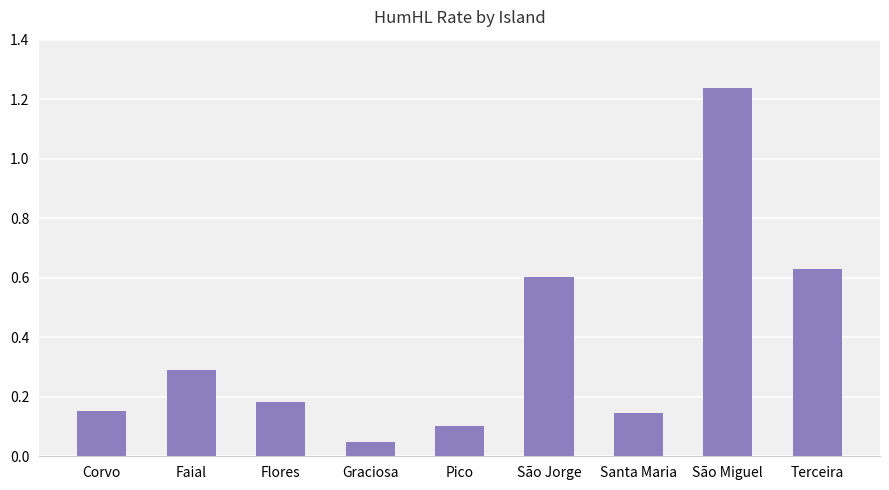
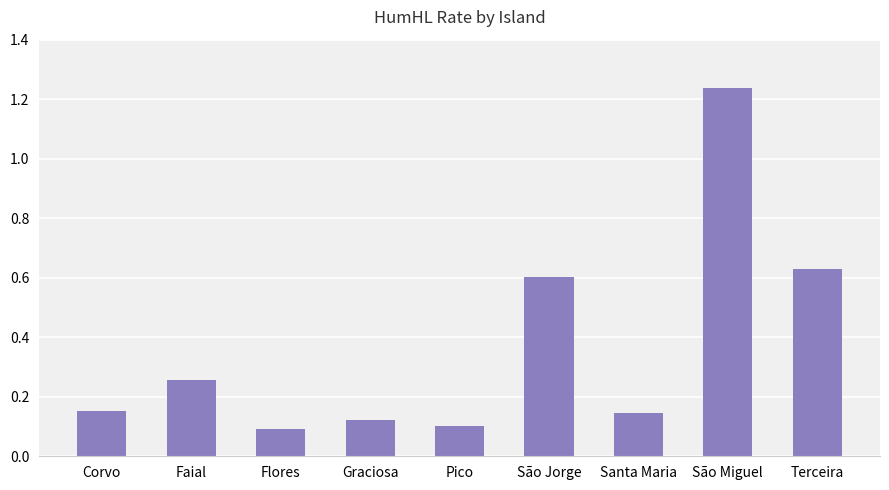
Faial: 0.29 -> 0.26
Flores: 0.18 -> 0.09
Graciosa: 0.05 -> 0.12
